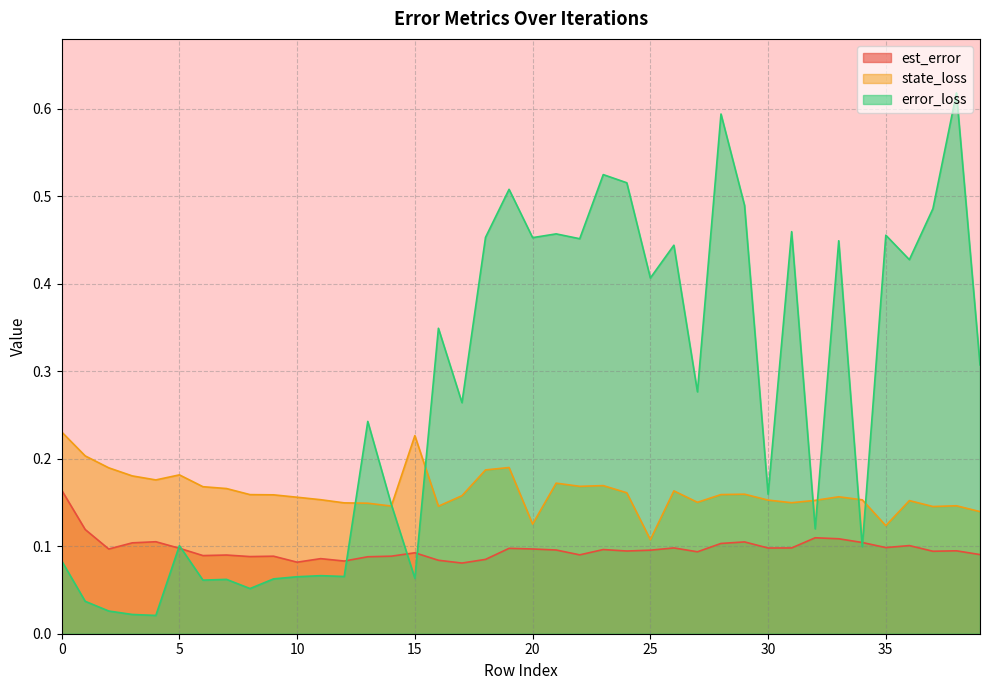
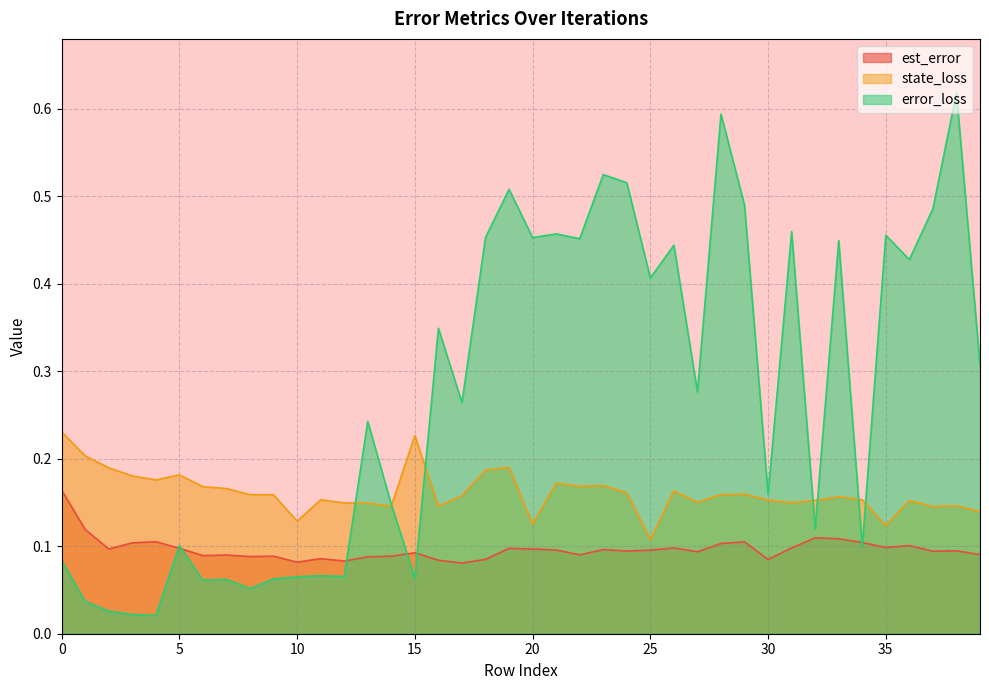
state_loss, 10: 0.16 -> 0.13
est_error, 30: 0.10 -> 0.08
